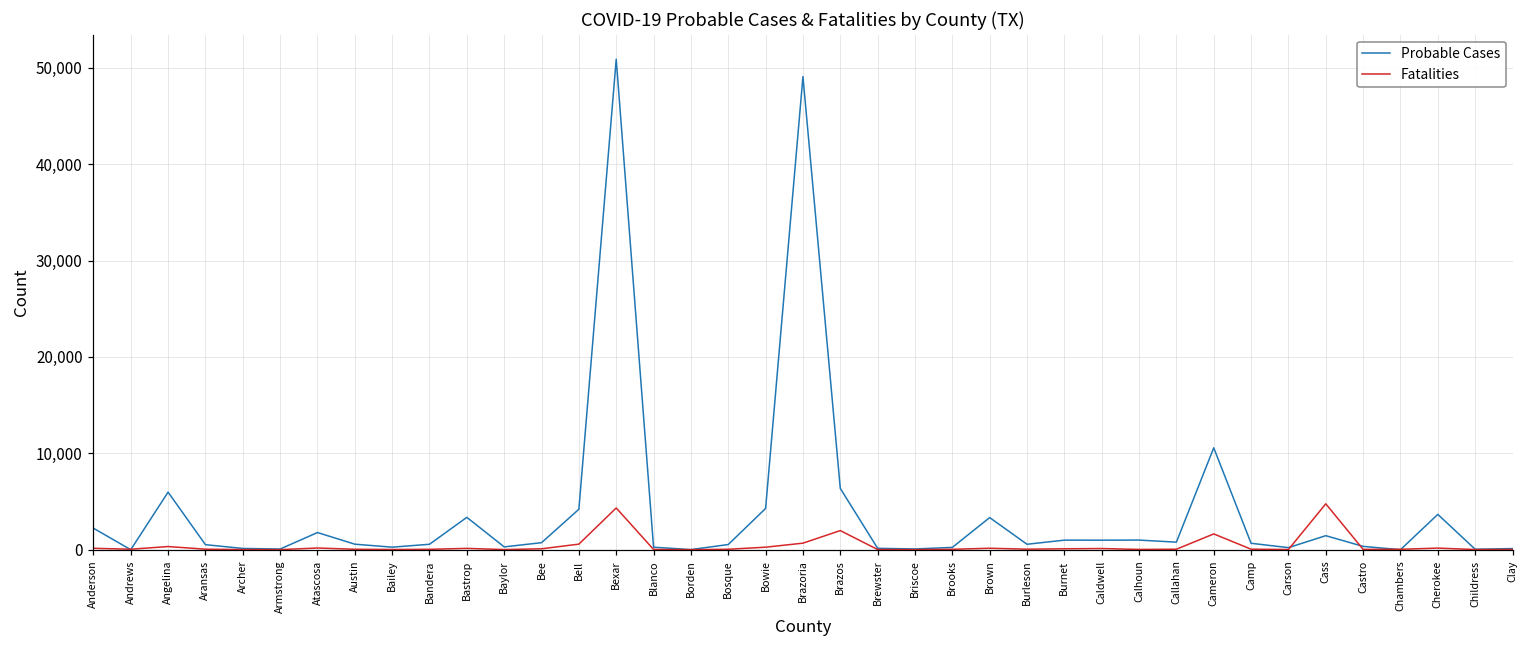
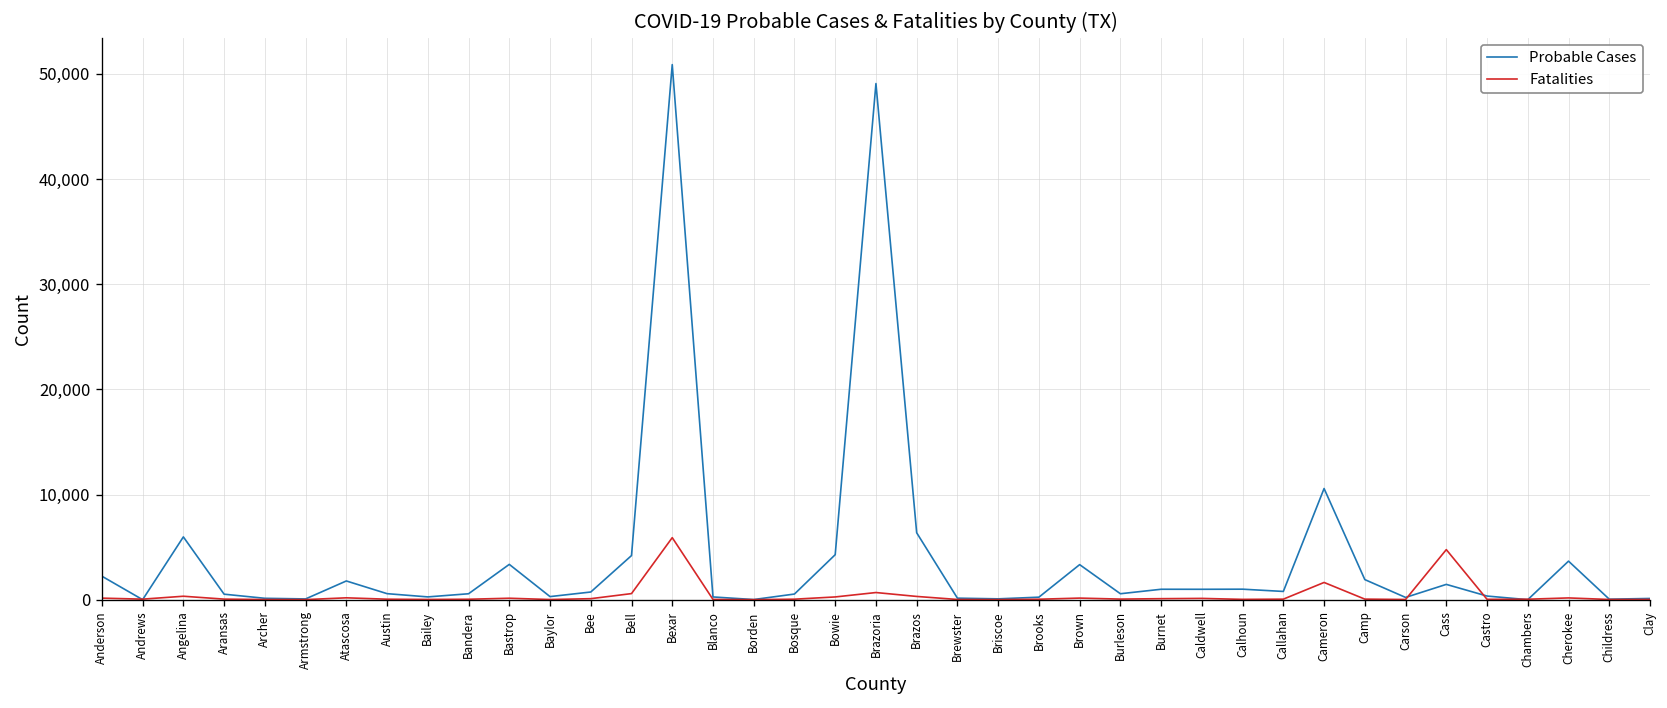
Fatalities, Bexar: 4,000 -> 6,000
Fatalities, Brazos: 2,000 -> 0
Probable Cases, Camp: 1,000 -> 2,000
